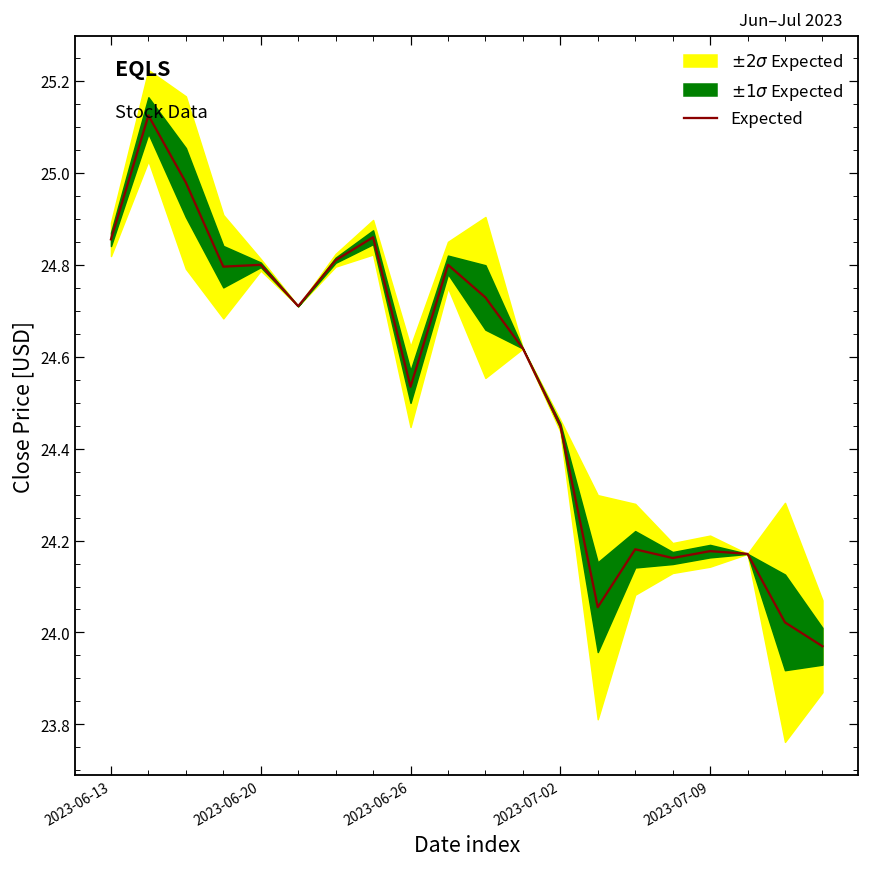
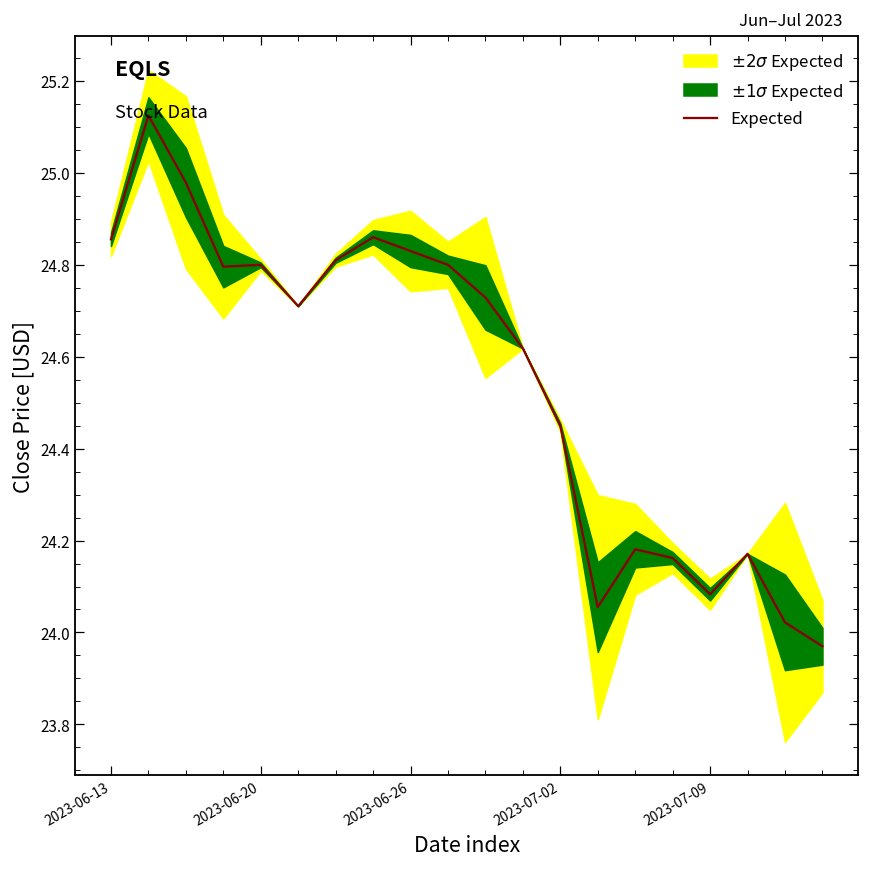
Expected, 2023-06-26: 24.53 -> 24.83
Expected, 2023-07-09: 24.18 -> 24.08
